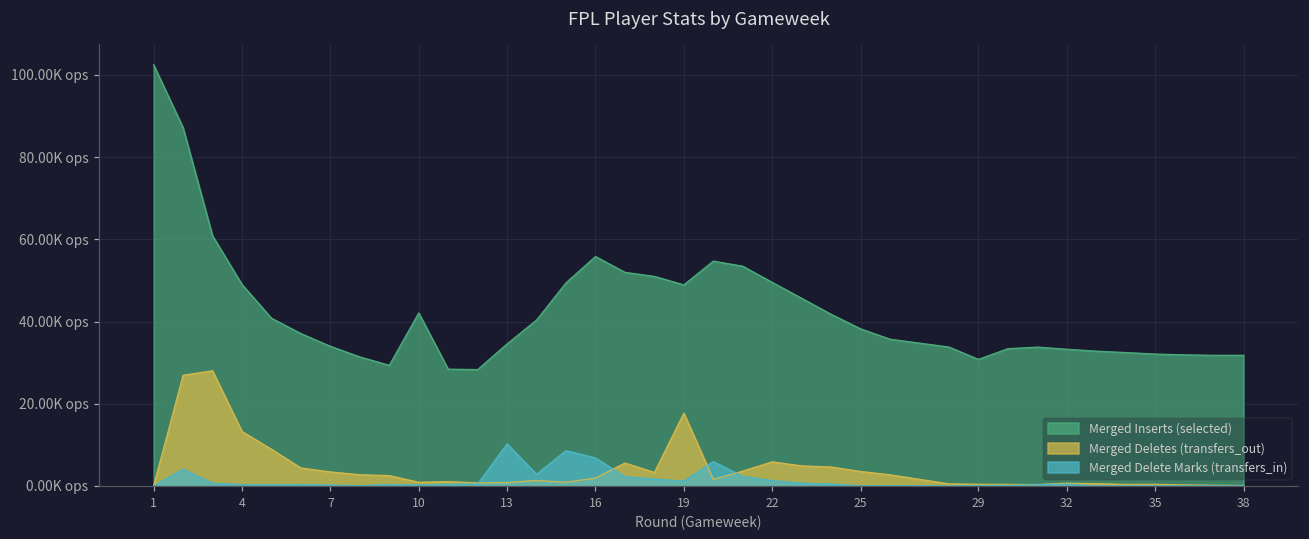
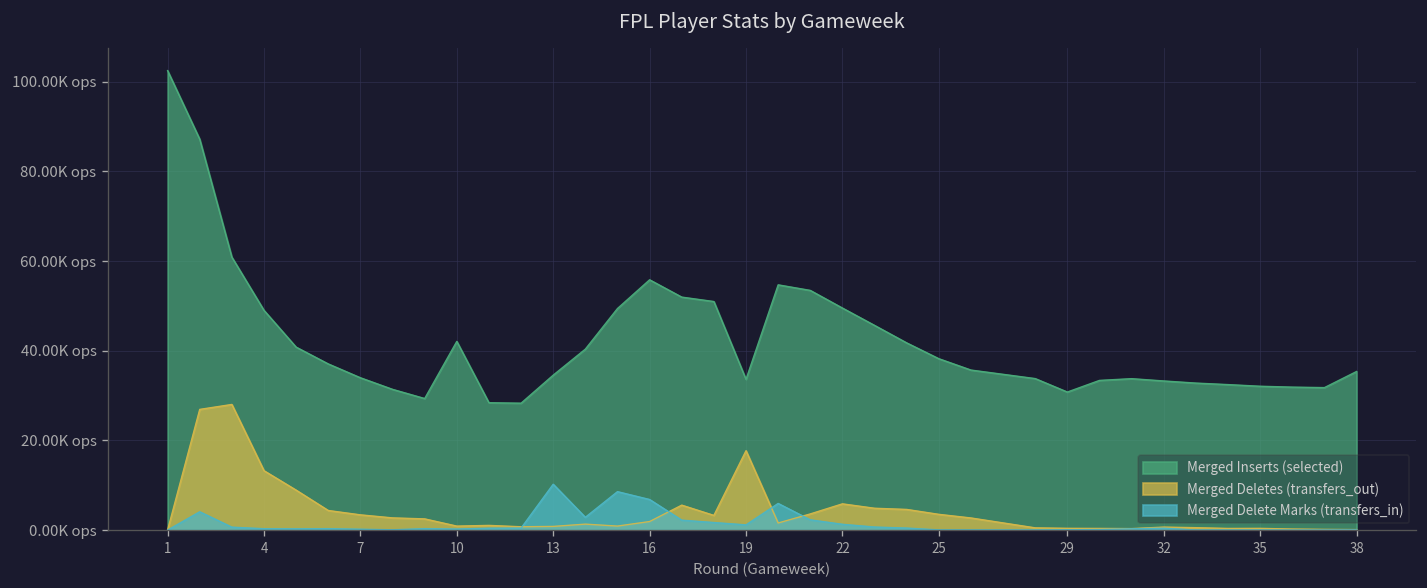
Merged Inserts (selected), 19: 49K ops -> 34K ops
Merged Inserts (selected), 38: 32K ops -> 35K ops
